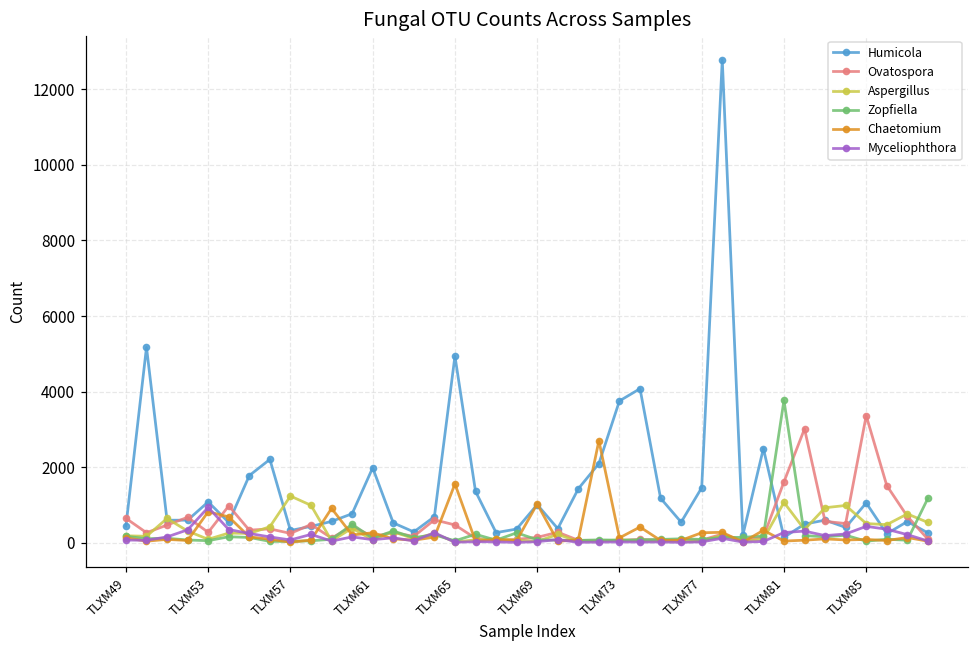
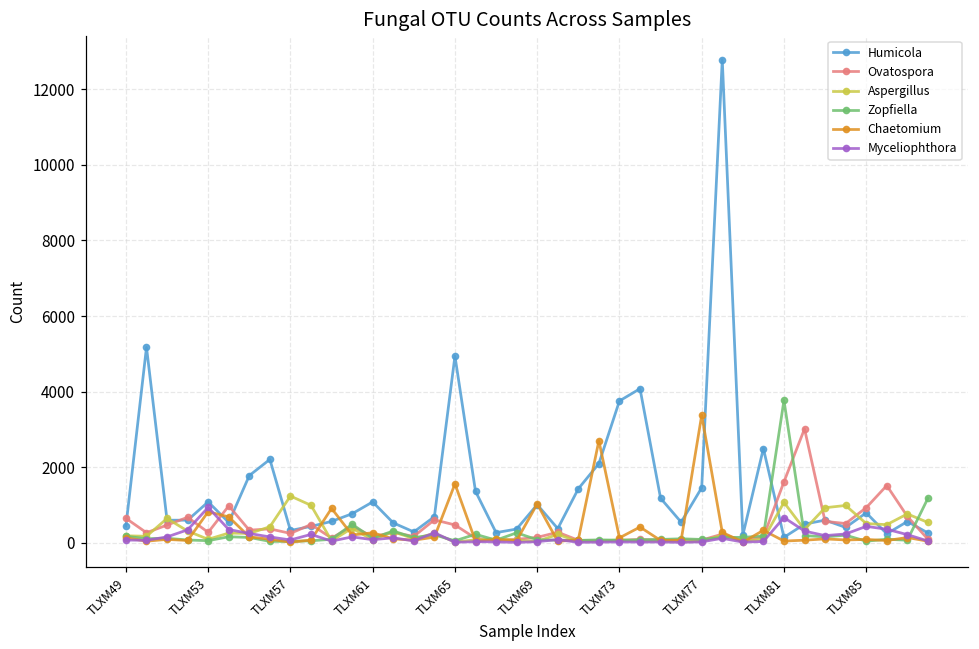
Humicola, TLXM61: 2000 -> 1100
Chaetomium, TLXM77: 300 -> 3400
Myceliophthora, TLXM81: 300 -> 700
Humicola, TLXM85: 1100 -> 800
Ovatospora, TLXM85: 3400 -> 900
